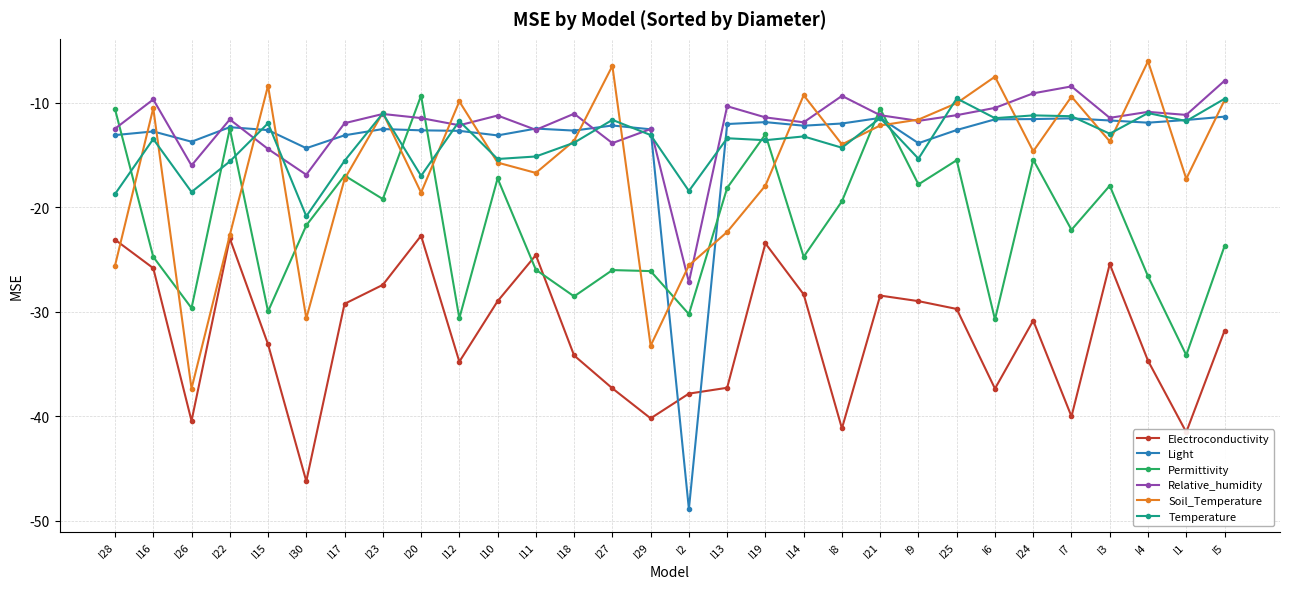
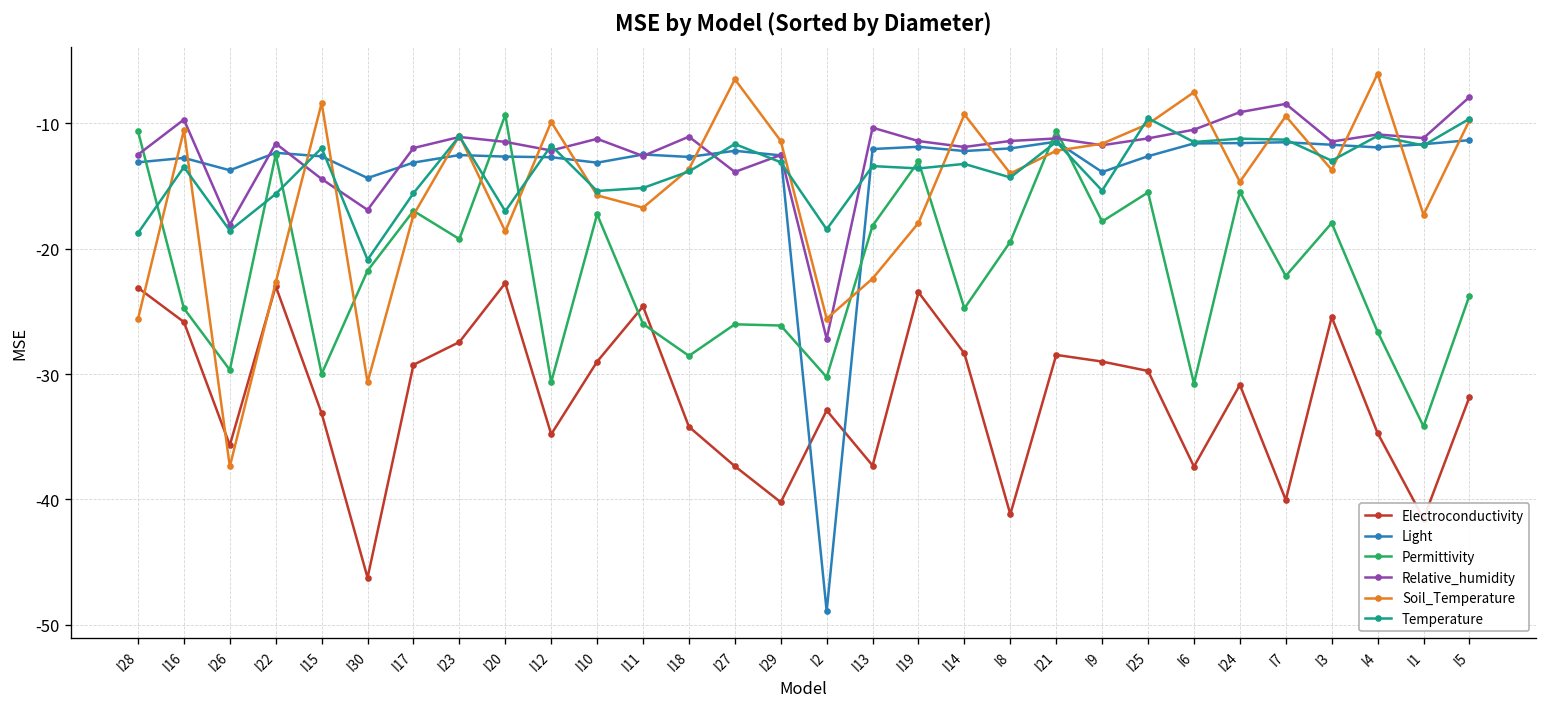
Electroconductivity, I26: -40.5 -> -35.7
Relative_humidity, I26: -16.0 -> -18.1
Soil_Temperature, I29: -33.3 -> -11.4
Electroconductivity, I2: -37.9 -> -32.9
Relative_humidity, I8: -9.4 -> -11.4
